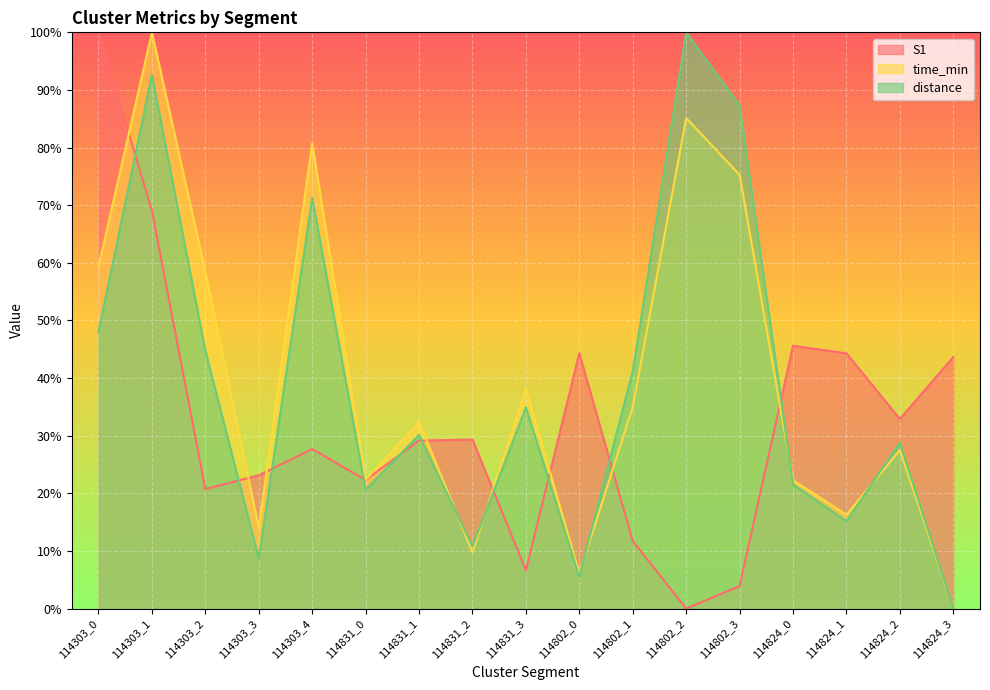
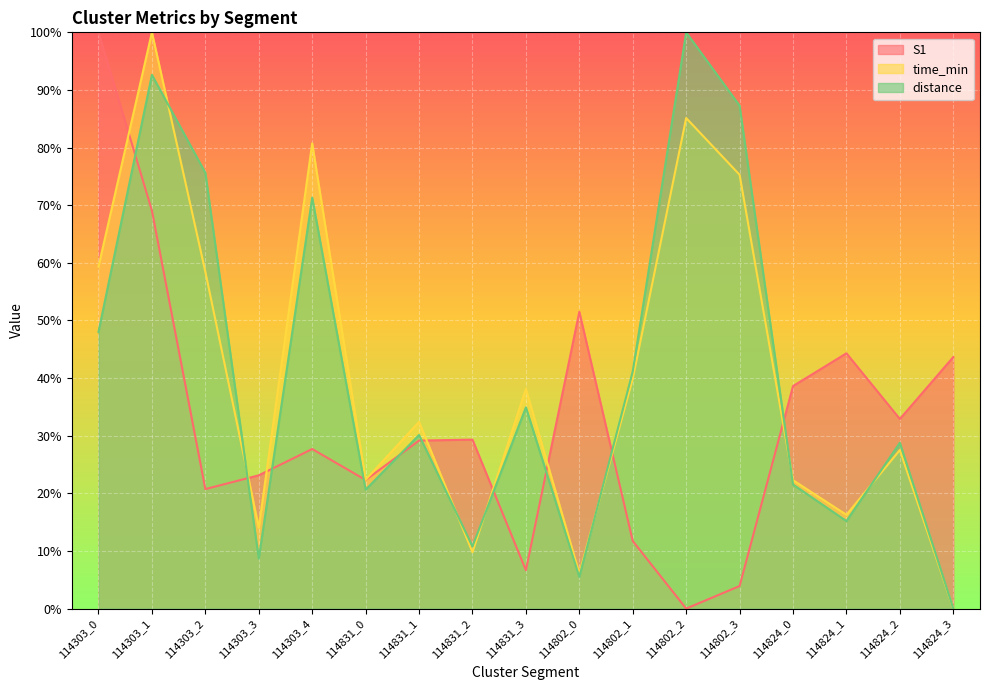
distance, 114303_2: 45% -> 76%
S1, 114802_0: 44% -> 51%
time_min, 114802_1: 35% -> 40%
S1, 114824_0: 46% -> 39%
